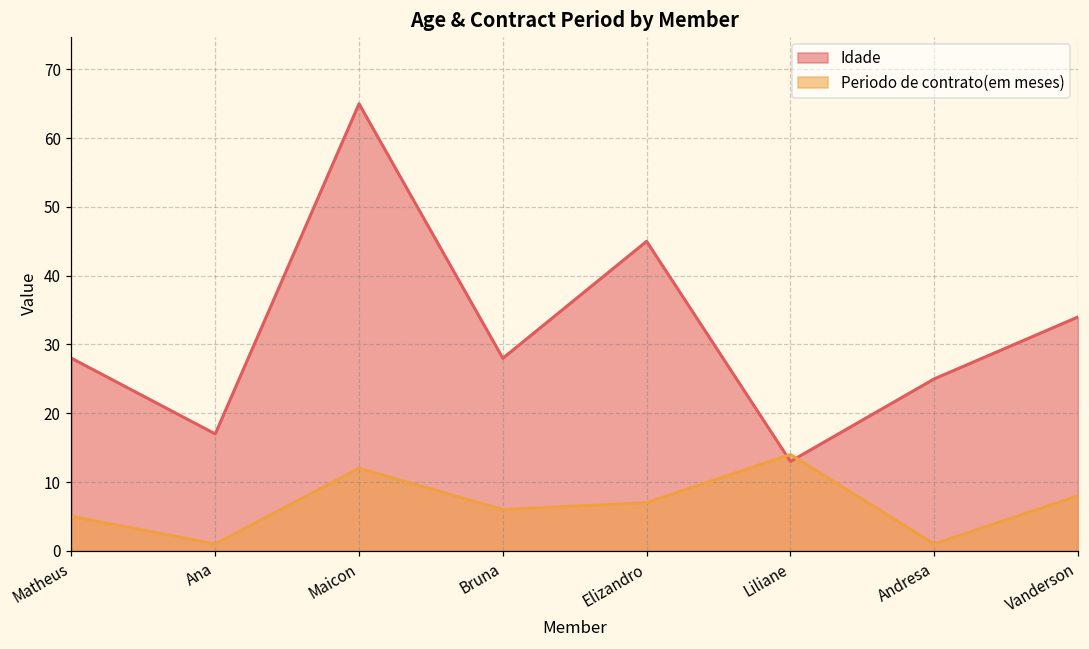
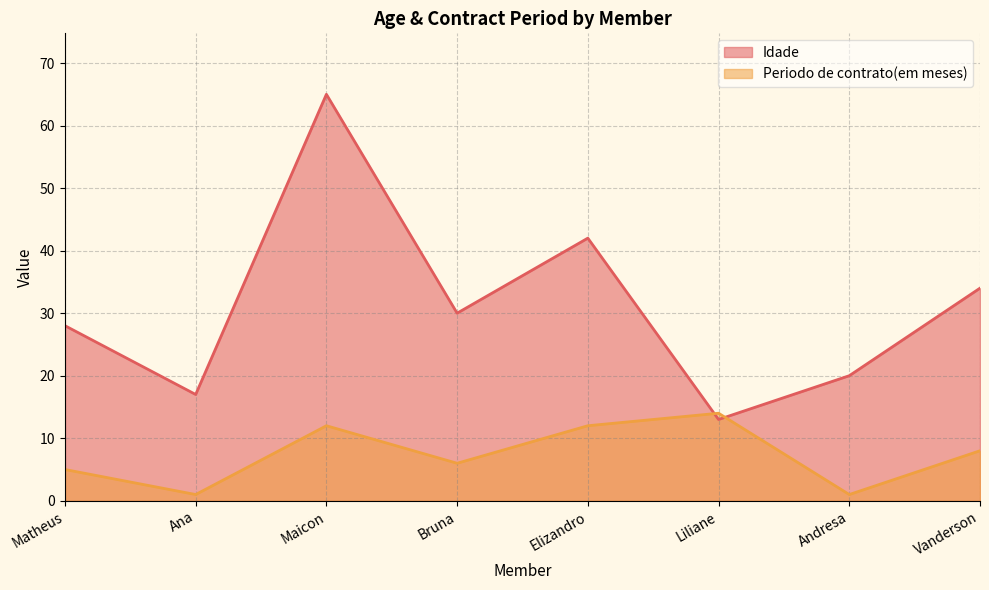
Idade, Bruna: 28 -> 30
Idade, Elizandro: 45 -> 42
Periodo de contrato(em meses), Elizandro: 7 -> 12
Idade, Andresa: 25 -> 20
